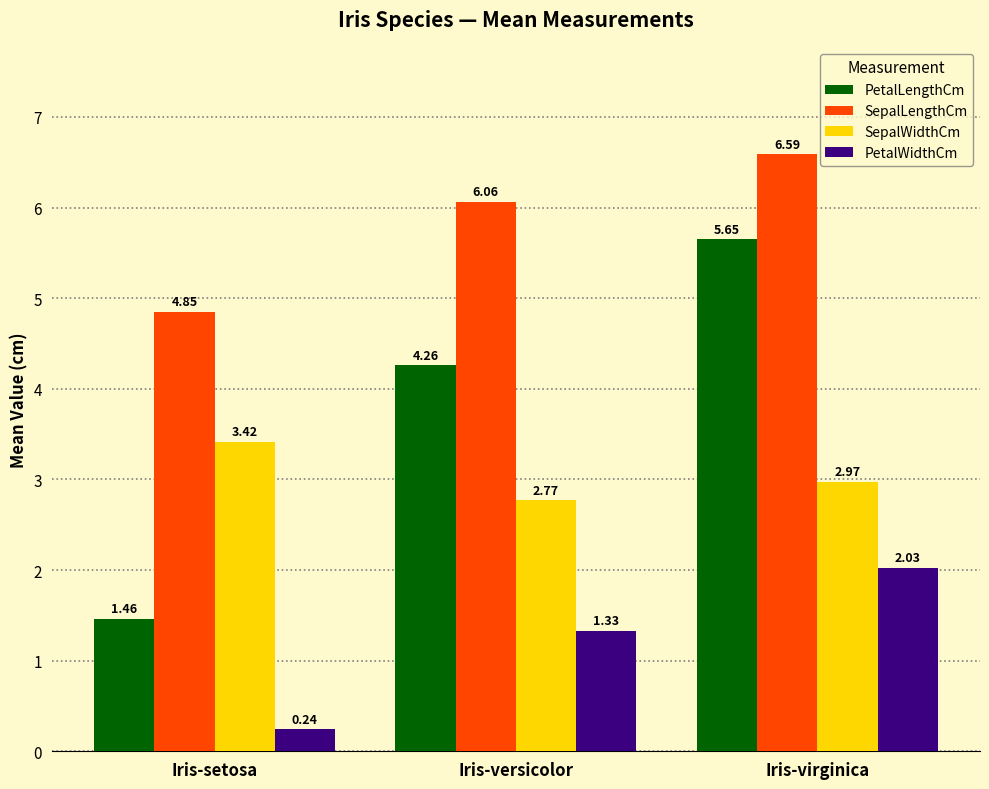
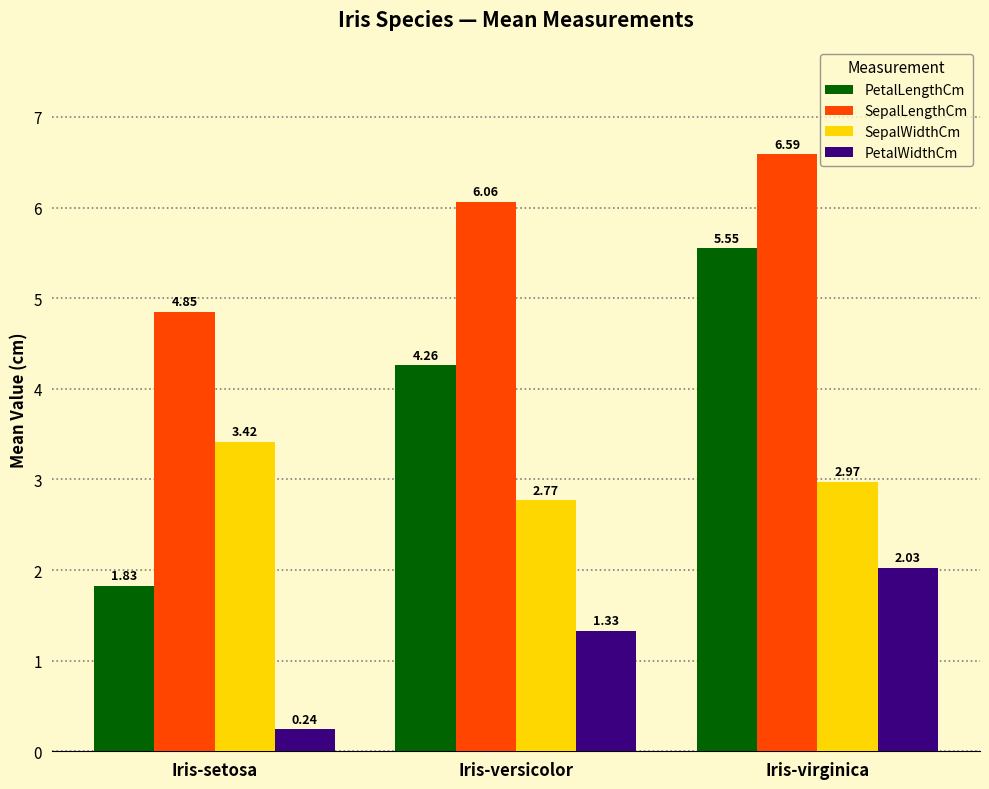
PetalLengthCm, Iris-setosa: 1.46 -> 1.83
PetalLengthCm, Iris-virginica: 5.65 -> 5.55
